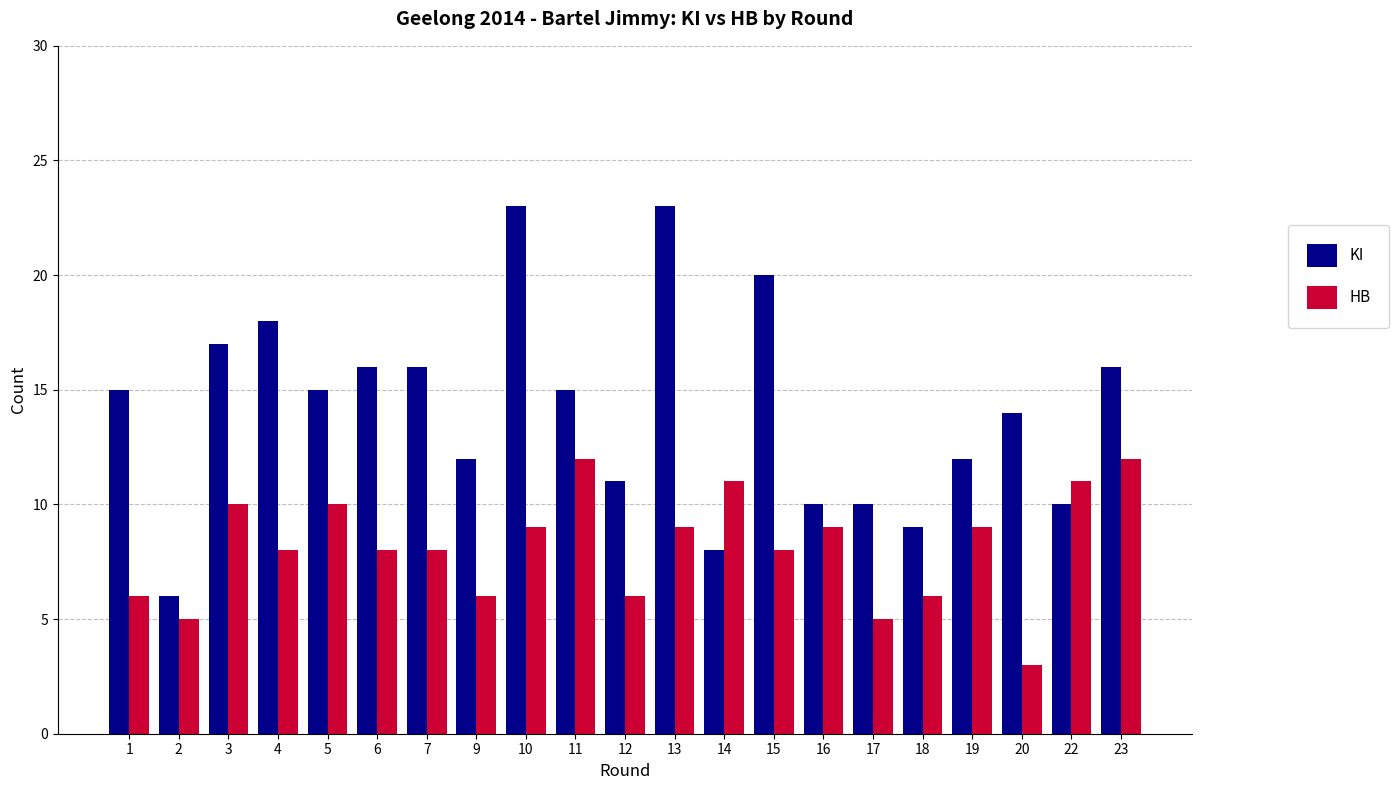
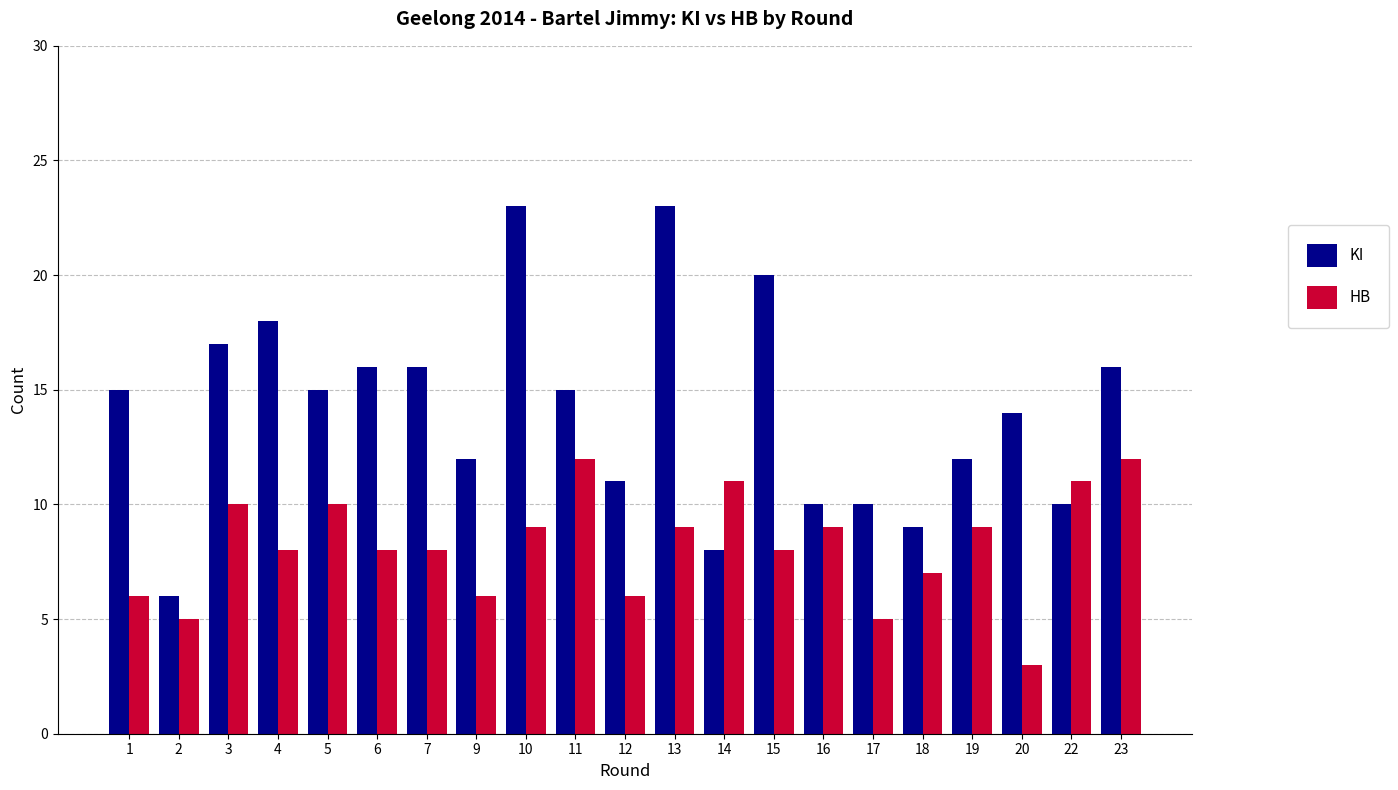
HB, 18: 6 -> 7
